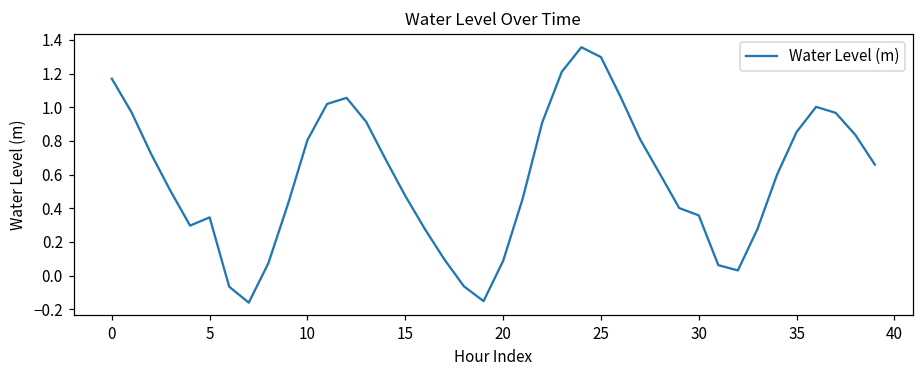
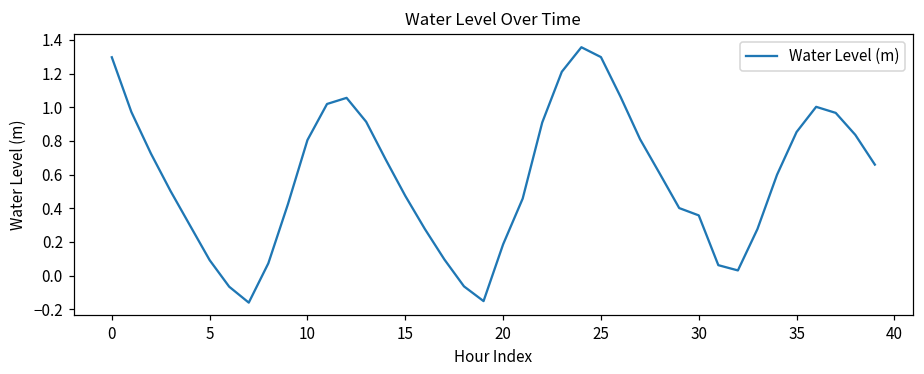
0: 1.17 -> 1.30
5: 0.35 -> 0.09
20: 0.09 -> 0.19
